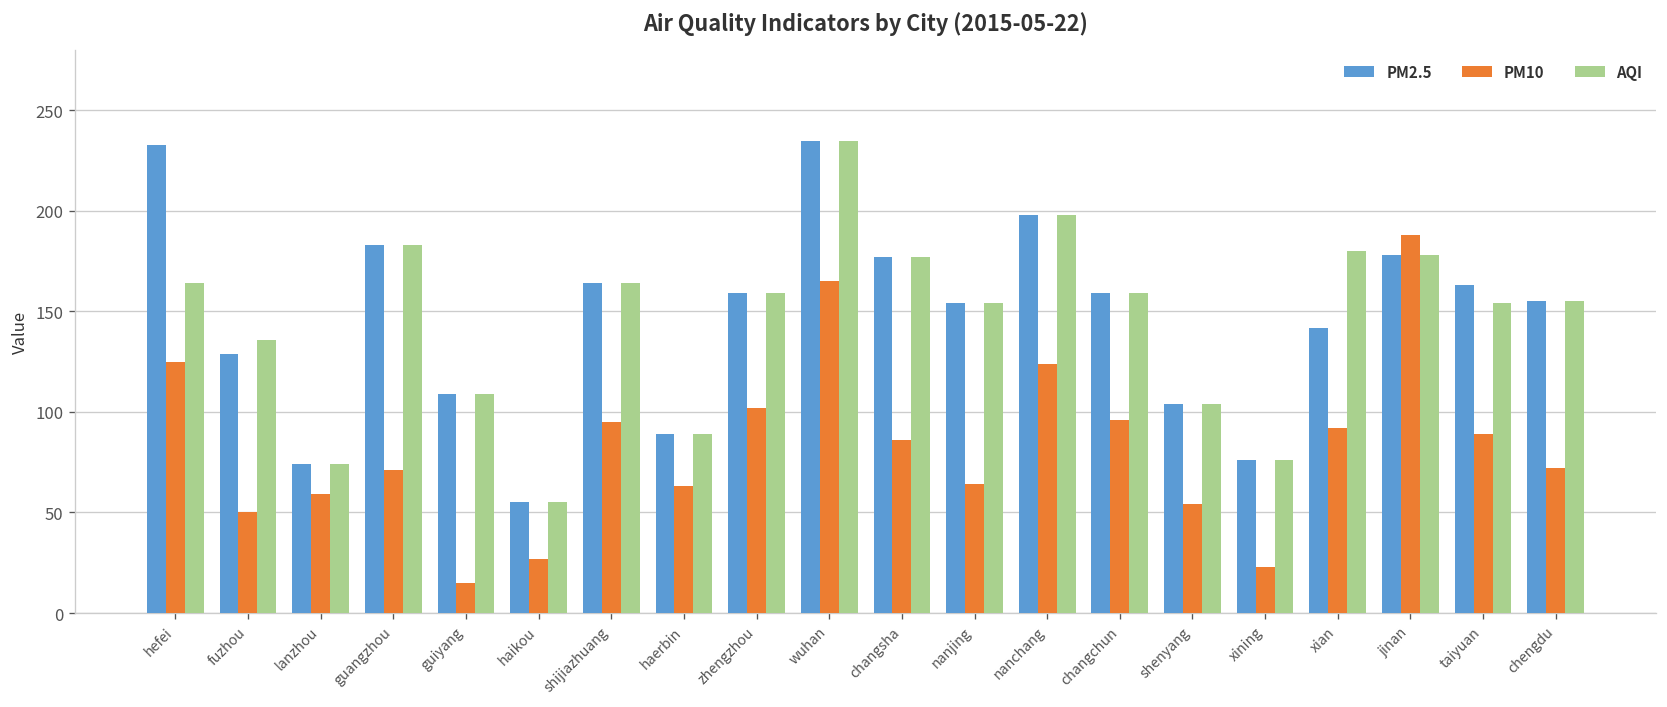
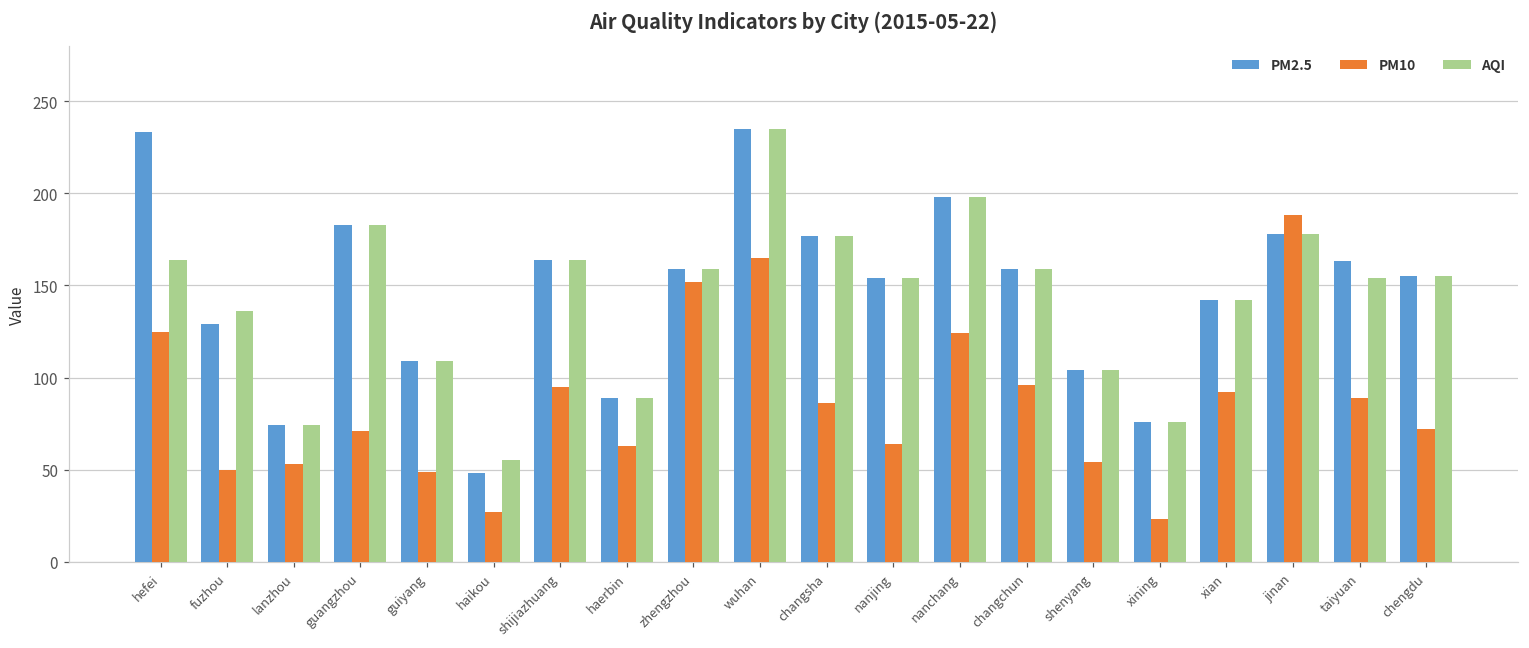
PM10, lanzhou: 59 -> 53
PM10, guiyang: 15 -> 49
PM2.5, haikou: 55 -> 48
PM10, zhengzhou: 102 -> 152
AQI, xian: 180 -> 142
